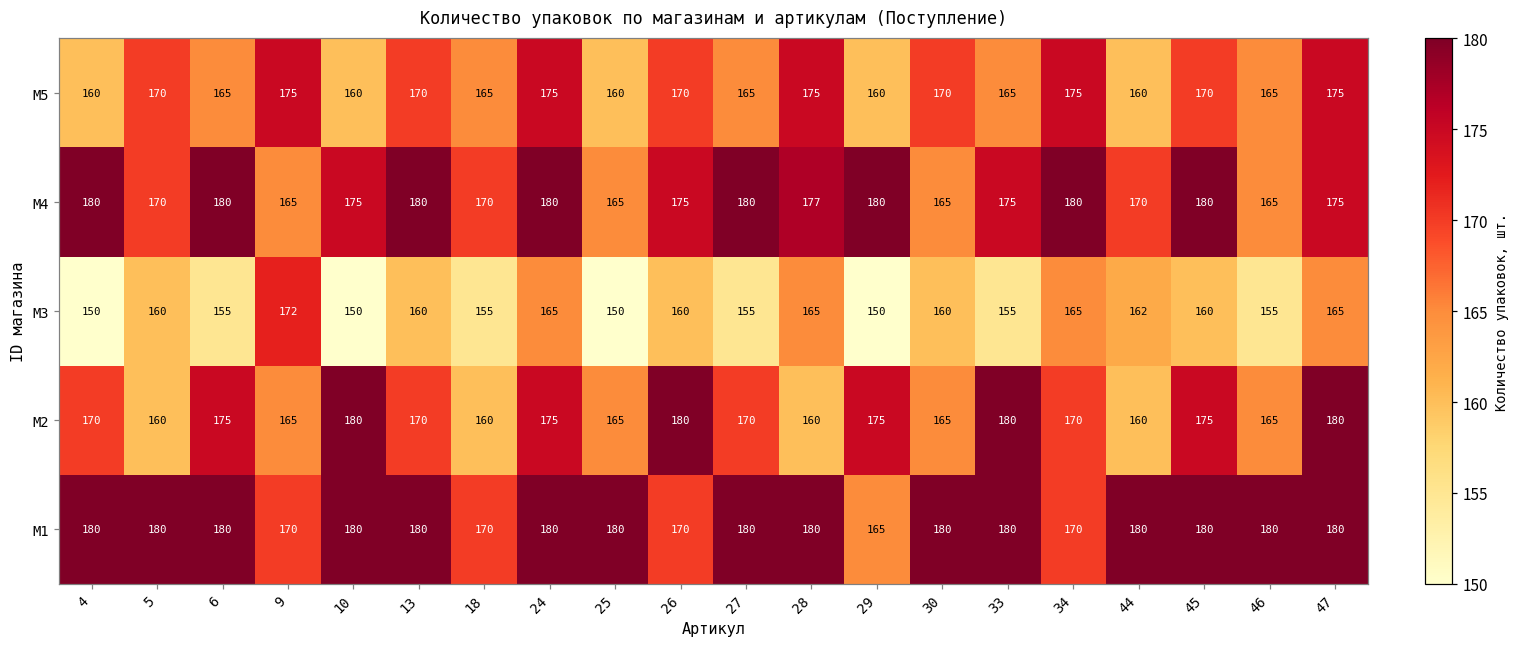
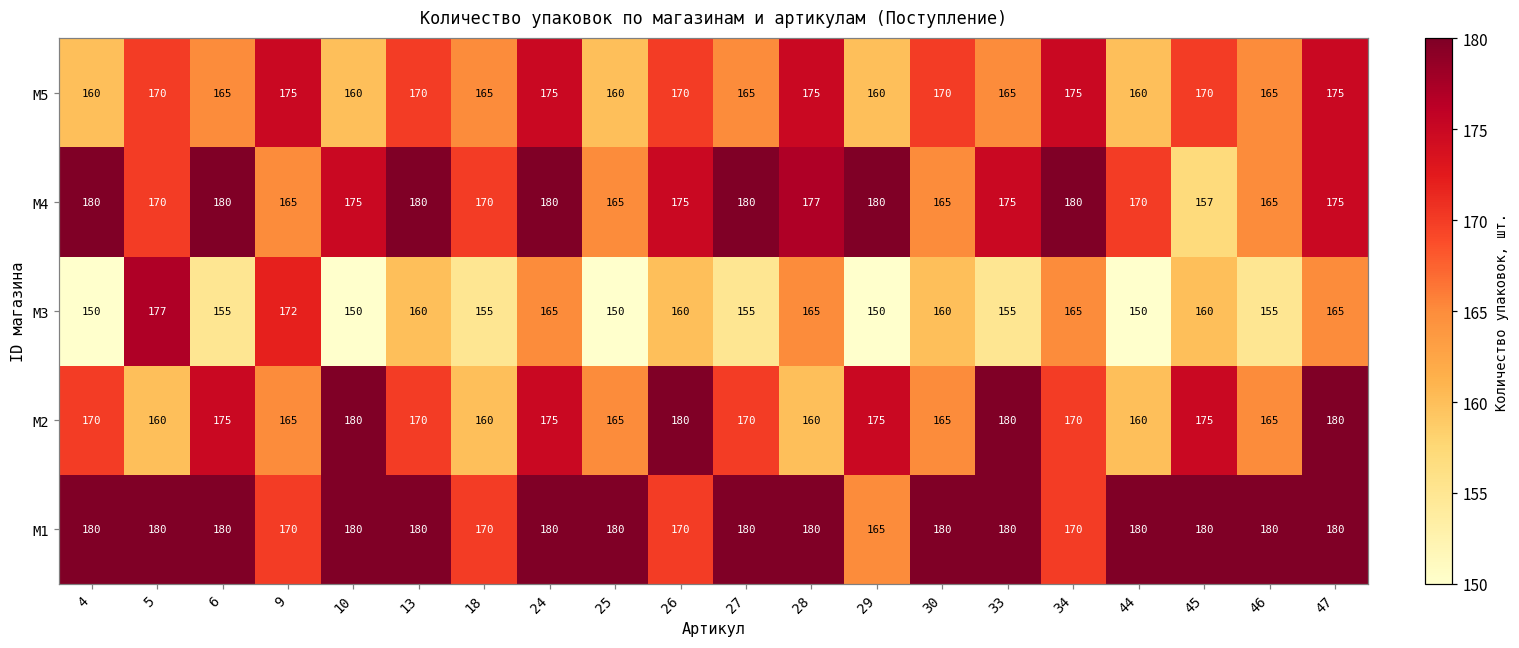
M4, 45: 180 -> 157
M3, 5: 160 -> 177
M3, 44: 162 -> 150
